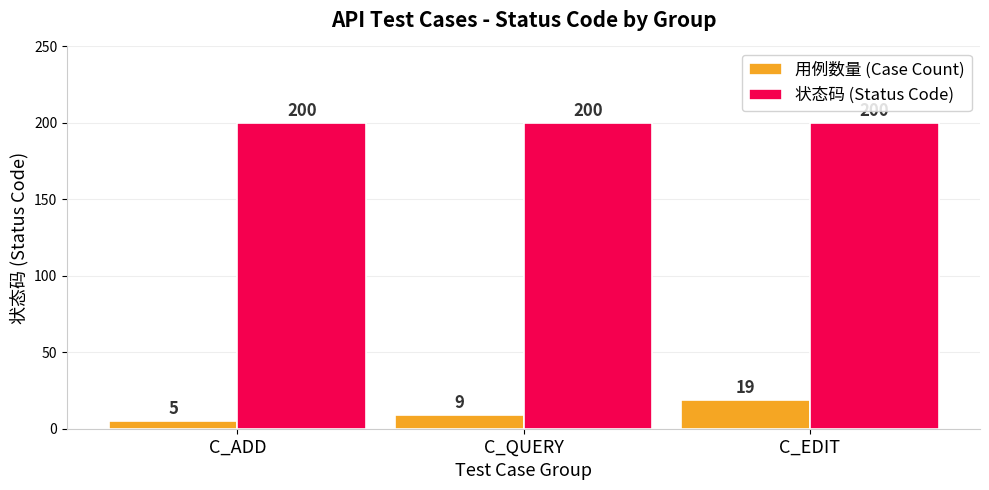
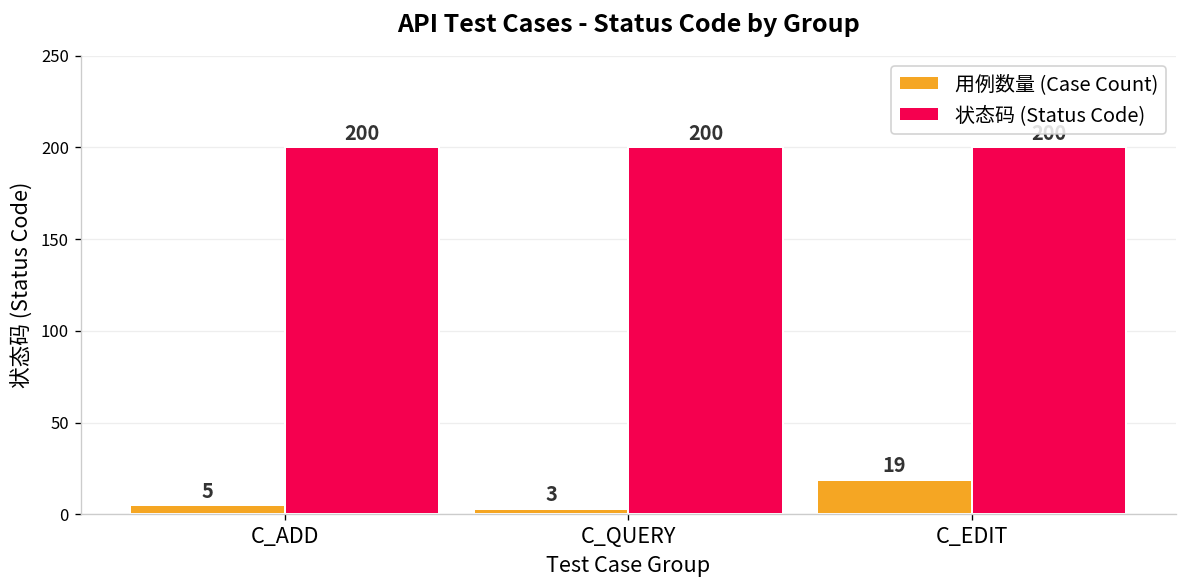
用例数量 (Case Count), C_QUERY: 9 -> 3
